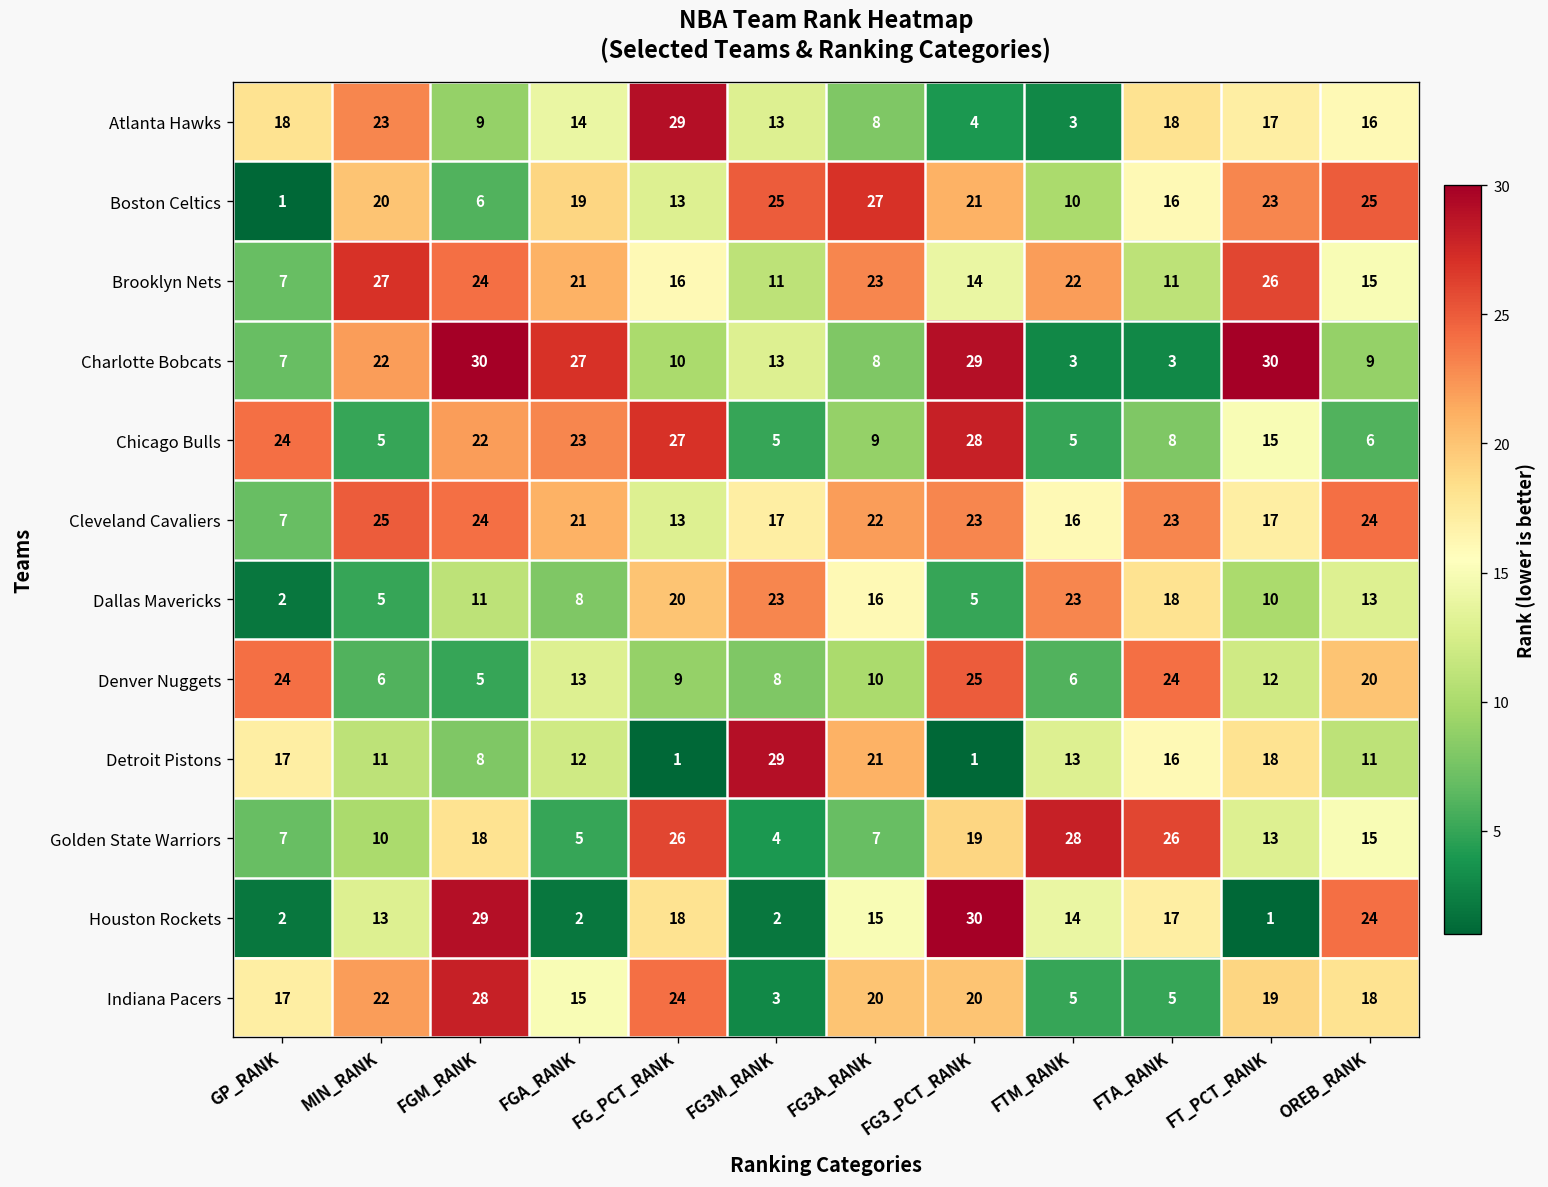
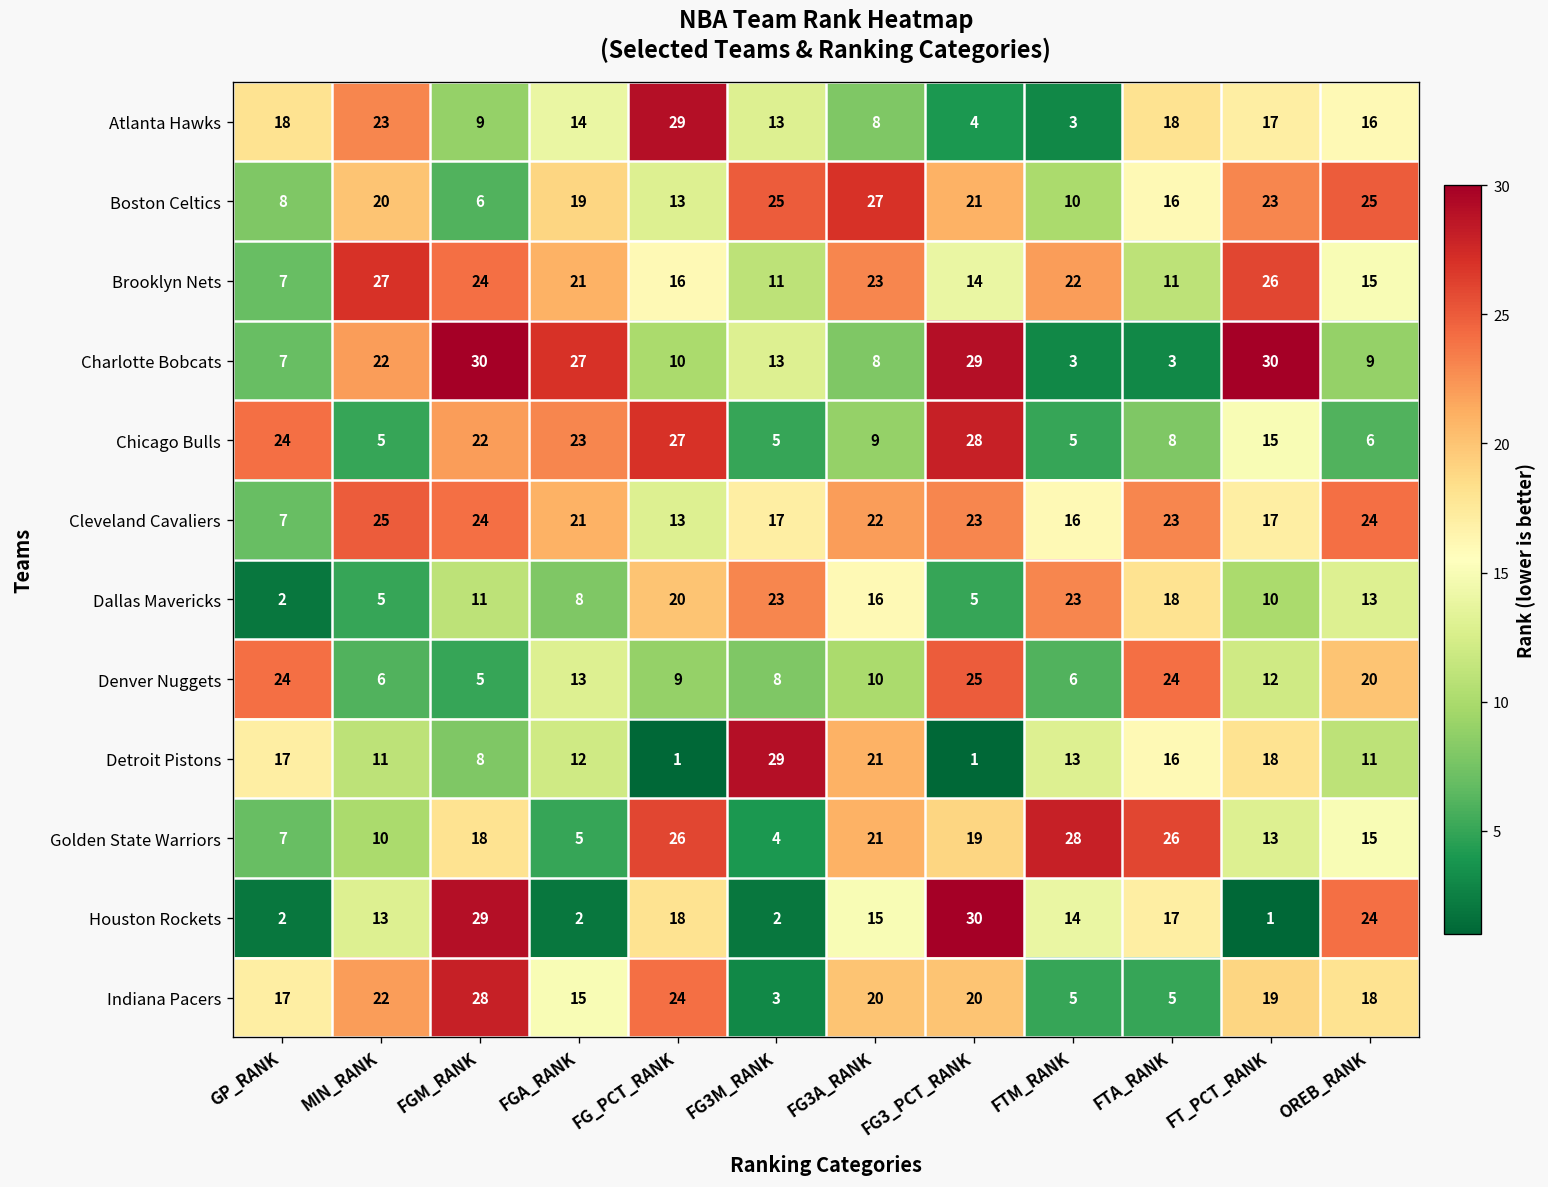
Boston Celtics, GP_RANK: 1 -> 8
Golden State Warriors, FG3A_RANK: 7 -> 21
